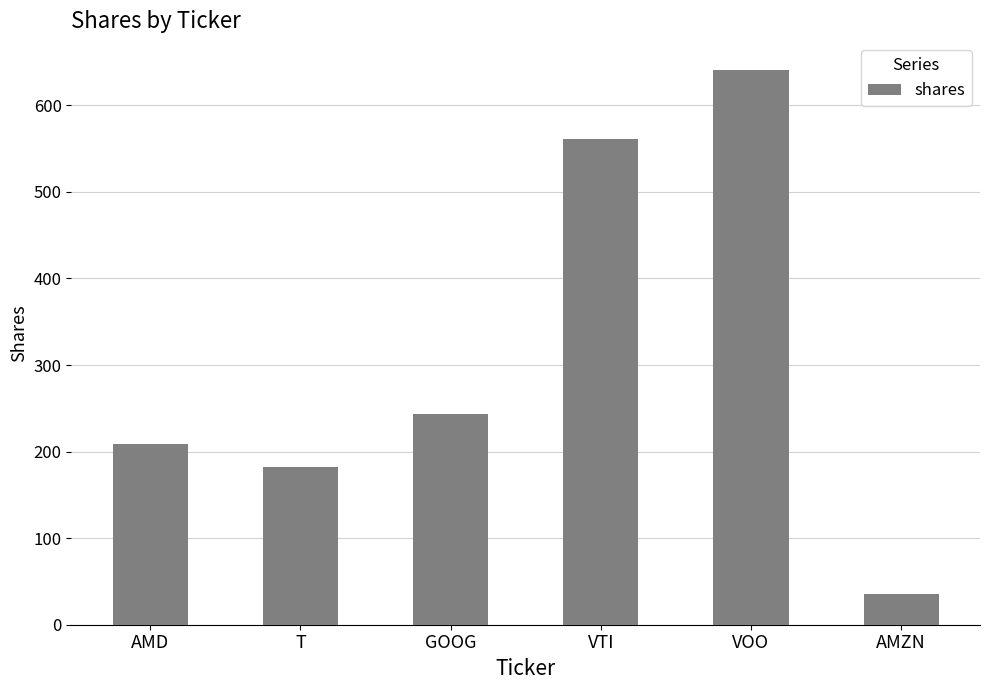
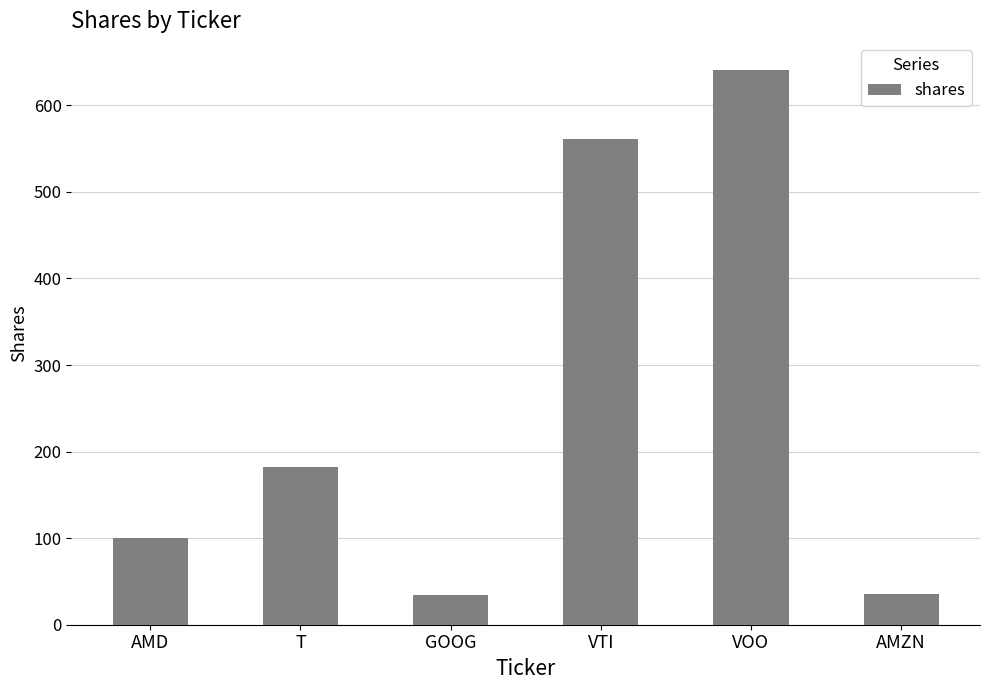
AMD: 210 -> 100
GOOG: 240 -> 30
